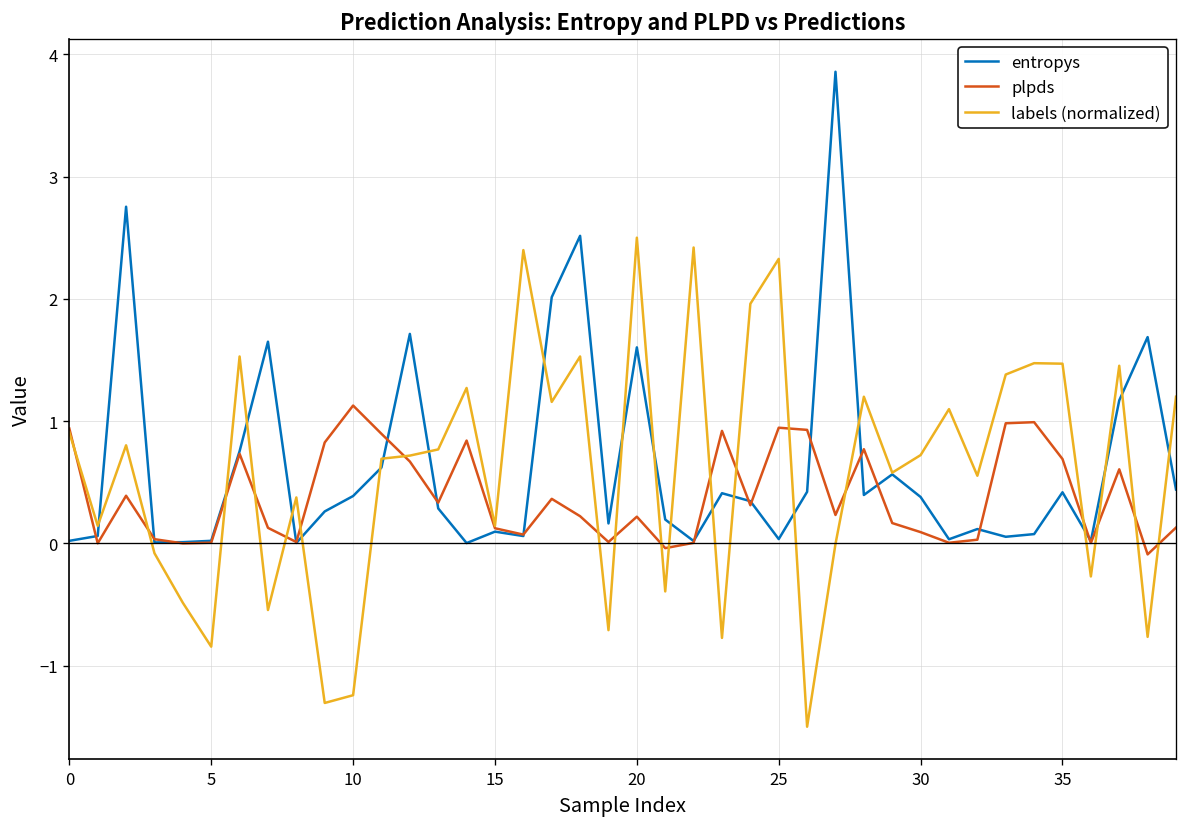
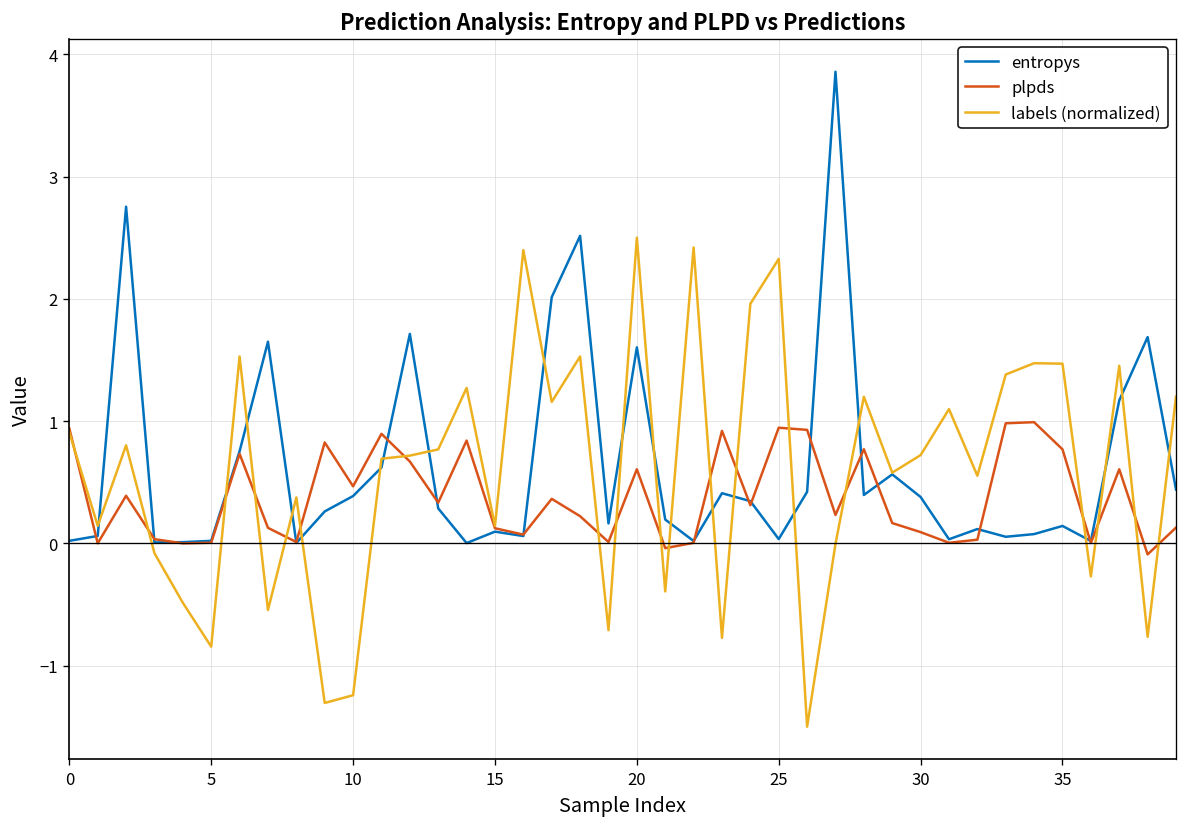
plpds, 10: 1.13 -> 0.47
plpds, 20: 0.22 -> 0.61
entropys, 35: 0.42 -> 0.14
plpds, 35: 0.69 -> 0.77
